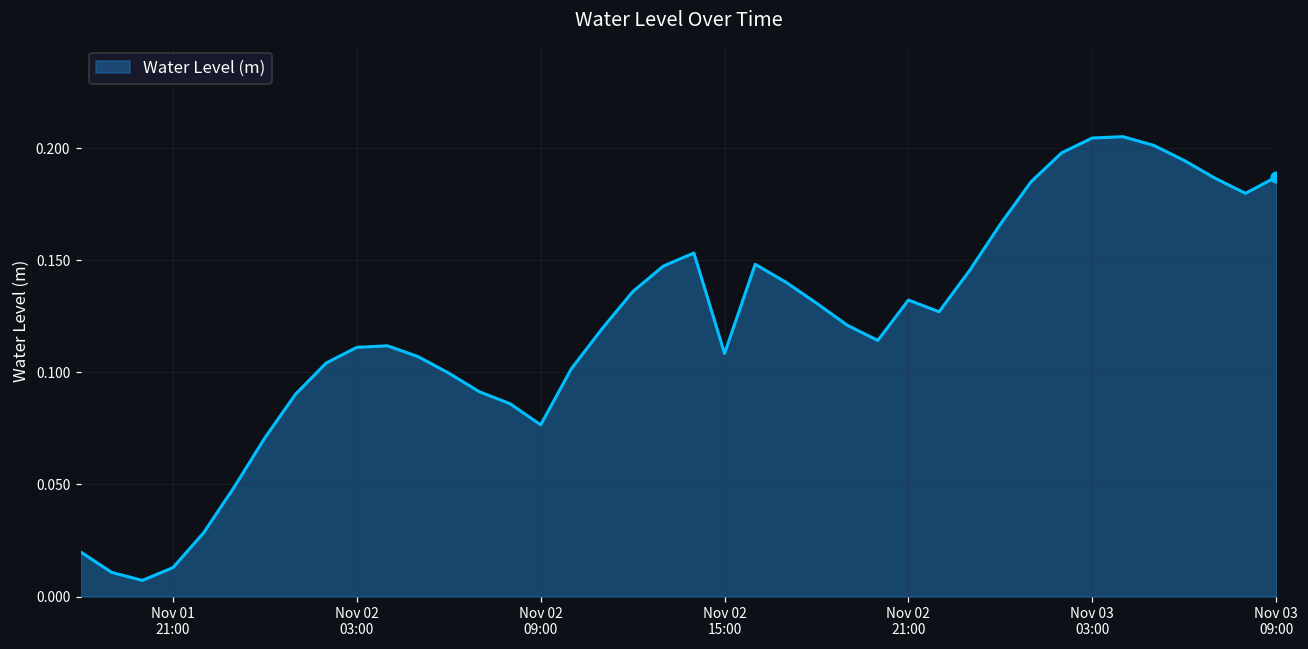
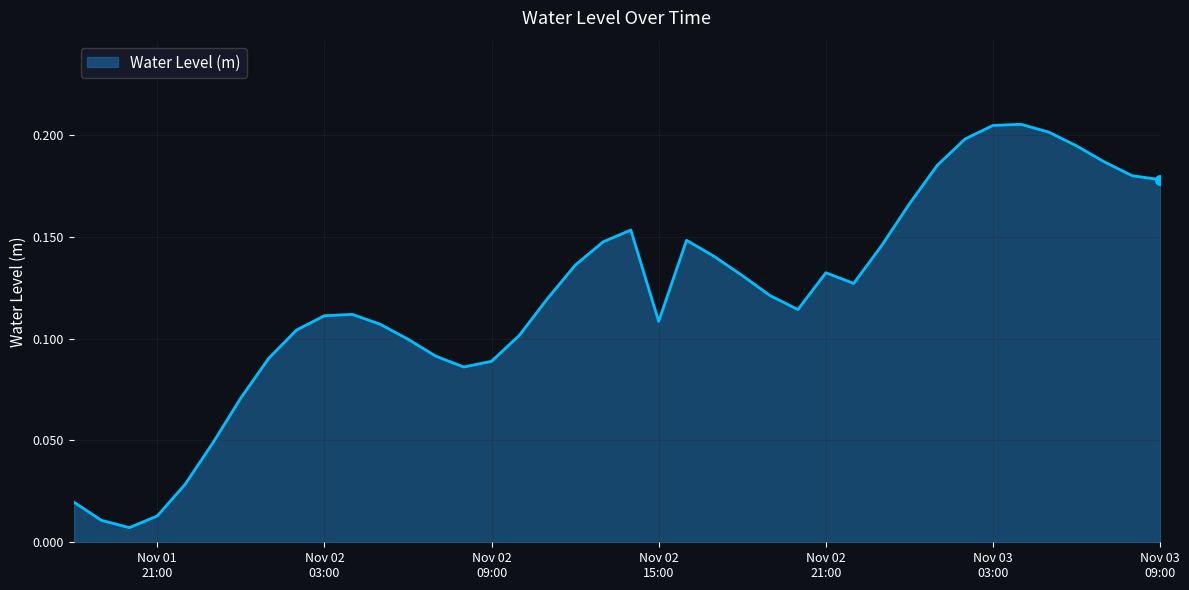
Water Level (m), Nov 02 09:00: 0.077 -> 0.089
Water Level (m), Nov 03 09:00: 0.187 -> 0.178
